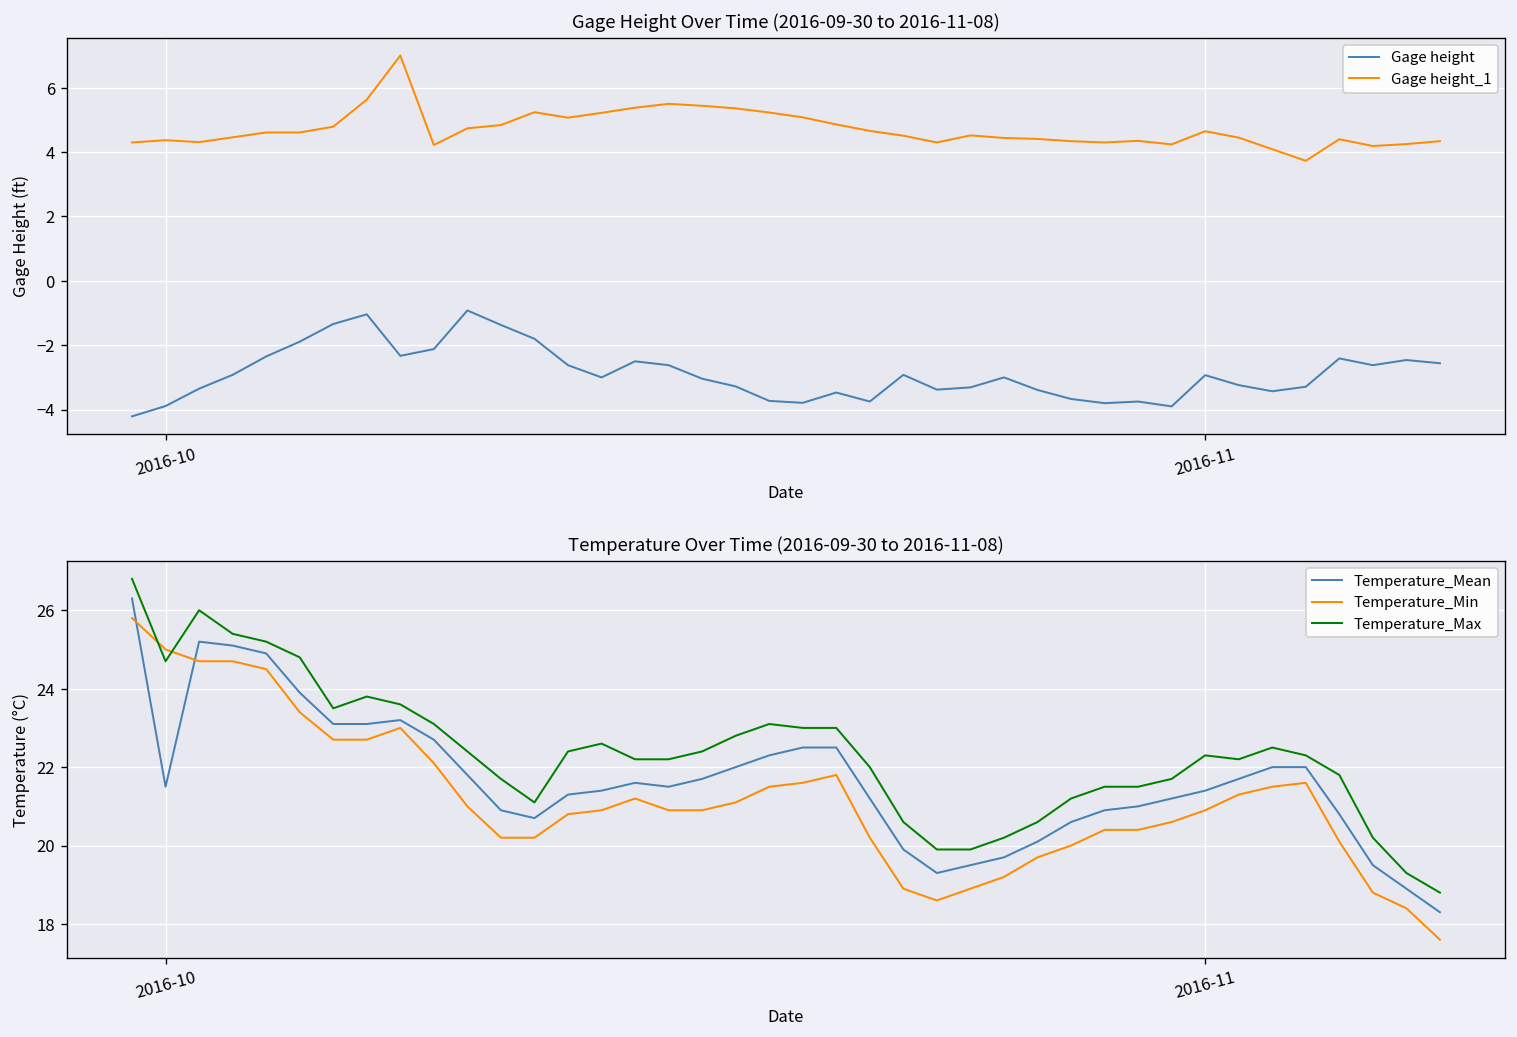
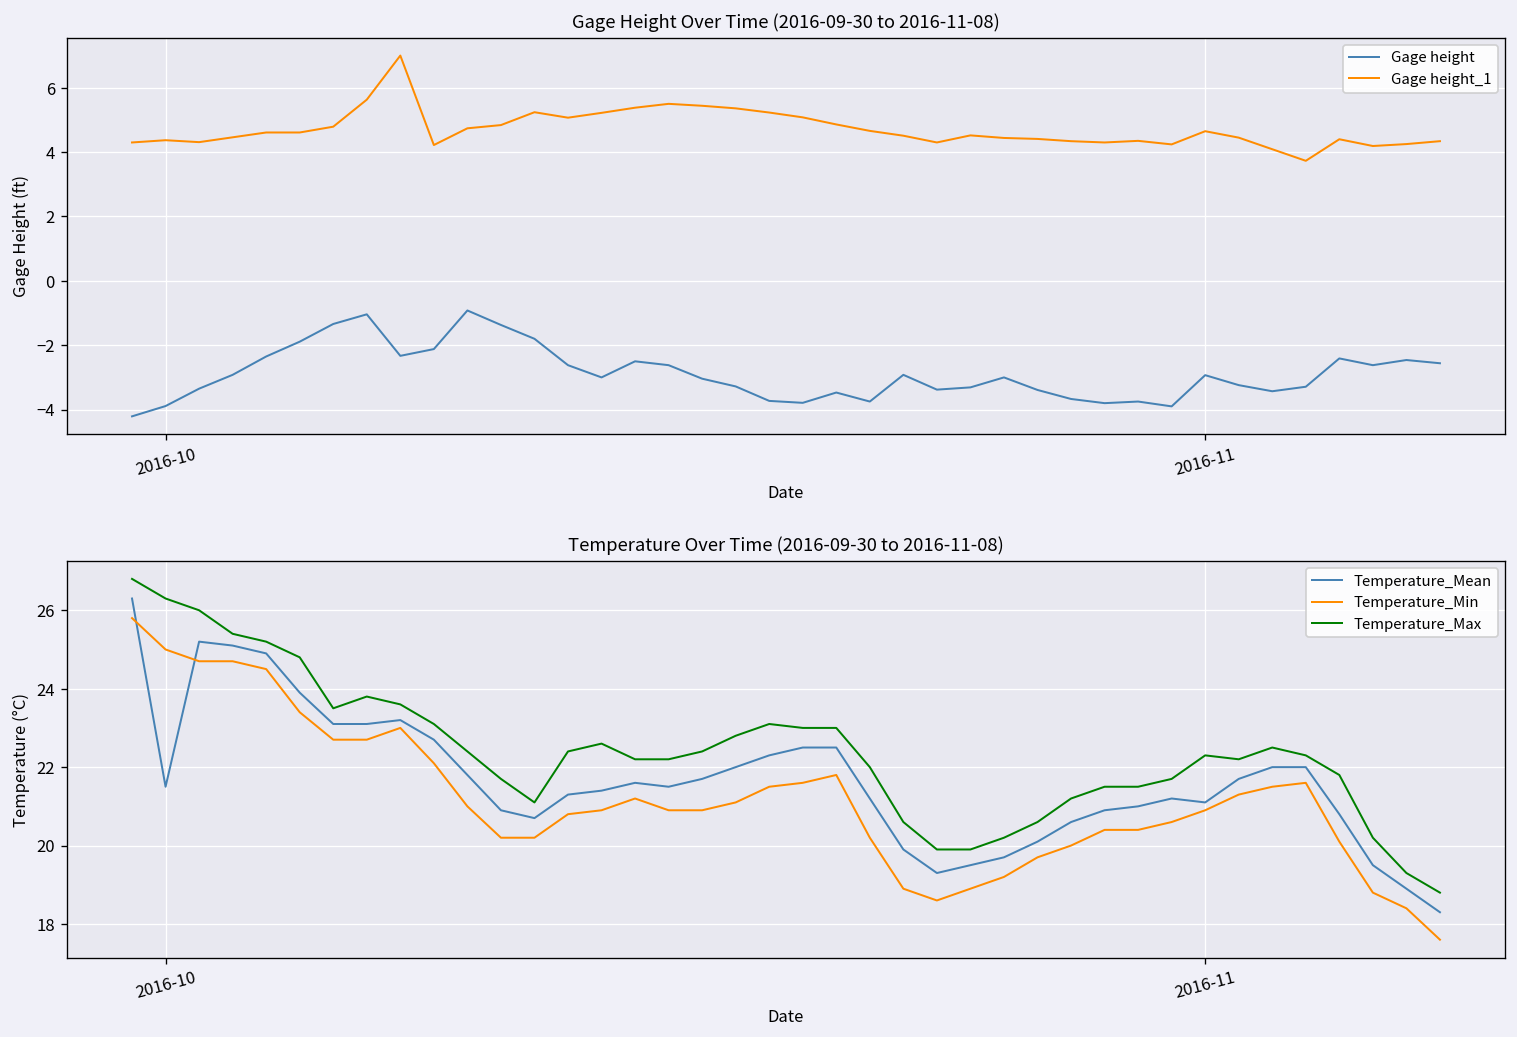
Temperature Over Time (2016-09-30 to 2016-11-08), Temperature_Max, 2016-10: 24.7 -> 26.3
Temperature Over Time (2016-09-30 to 2016-11-08), Temperature_Mean, 2016-11: 21.4 -> 21.1
